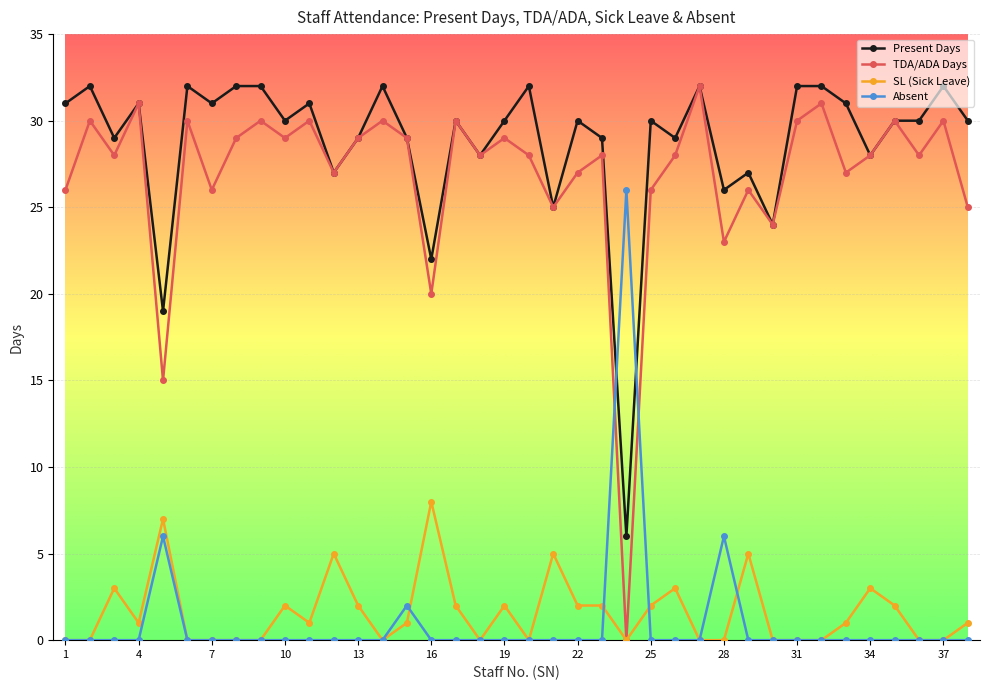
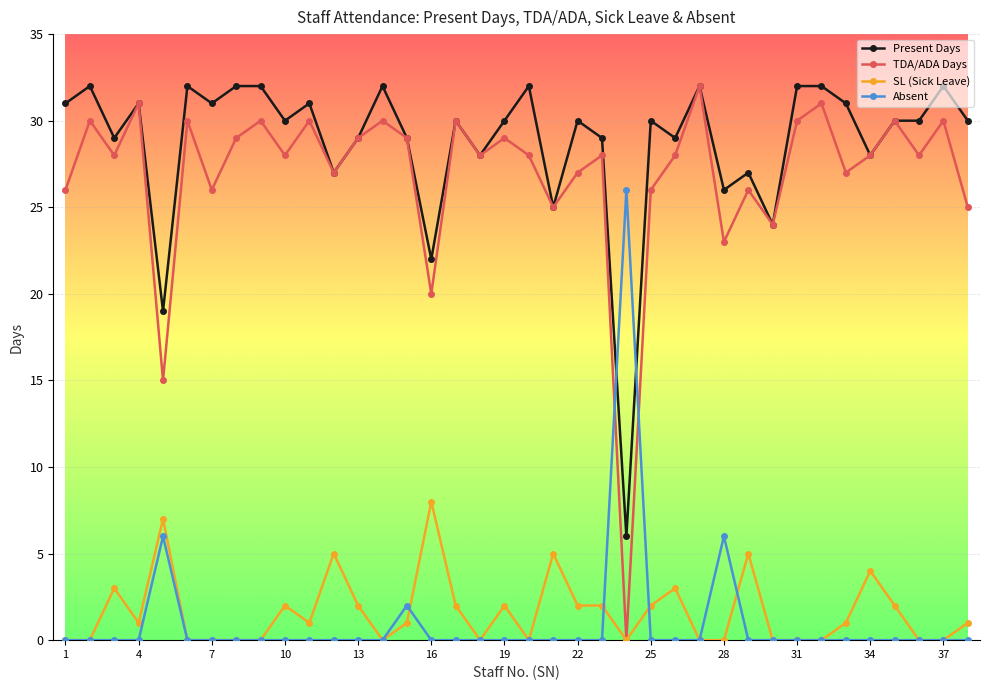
TDA/ADA Days, 10: 29 -> 28
SL (Sick Leave), 34: 3 -> 4
